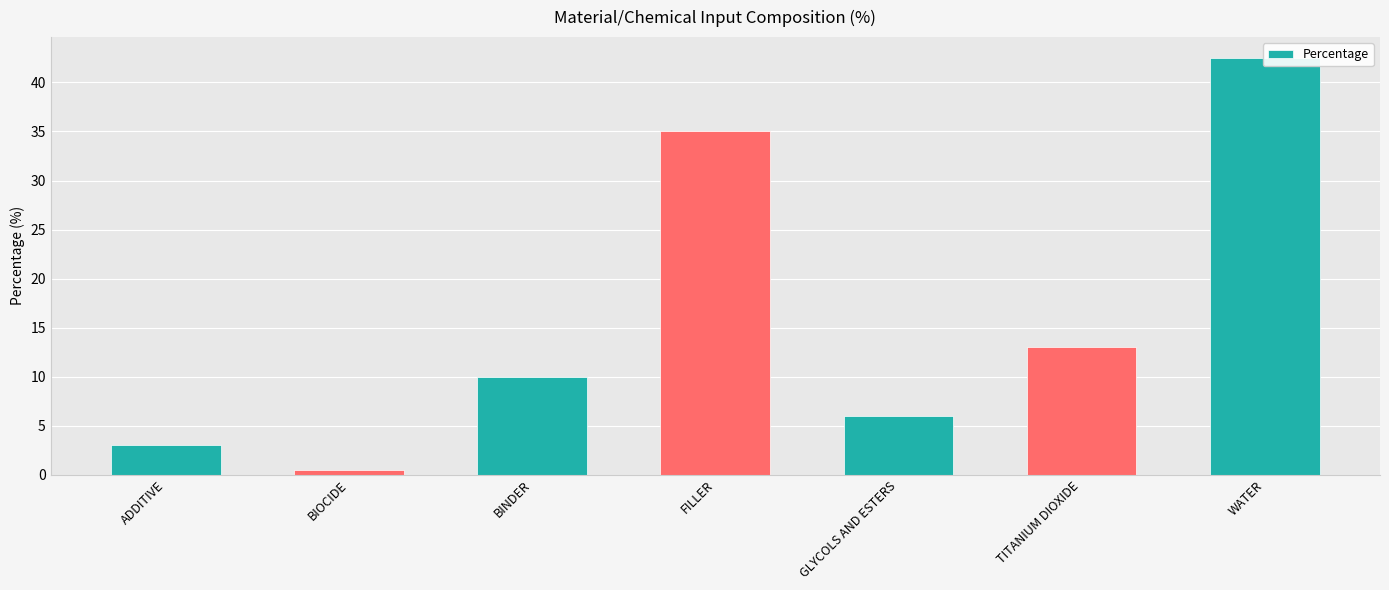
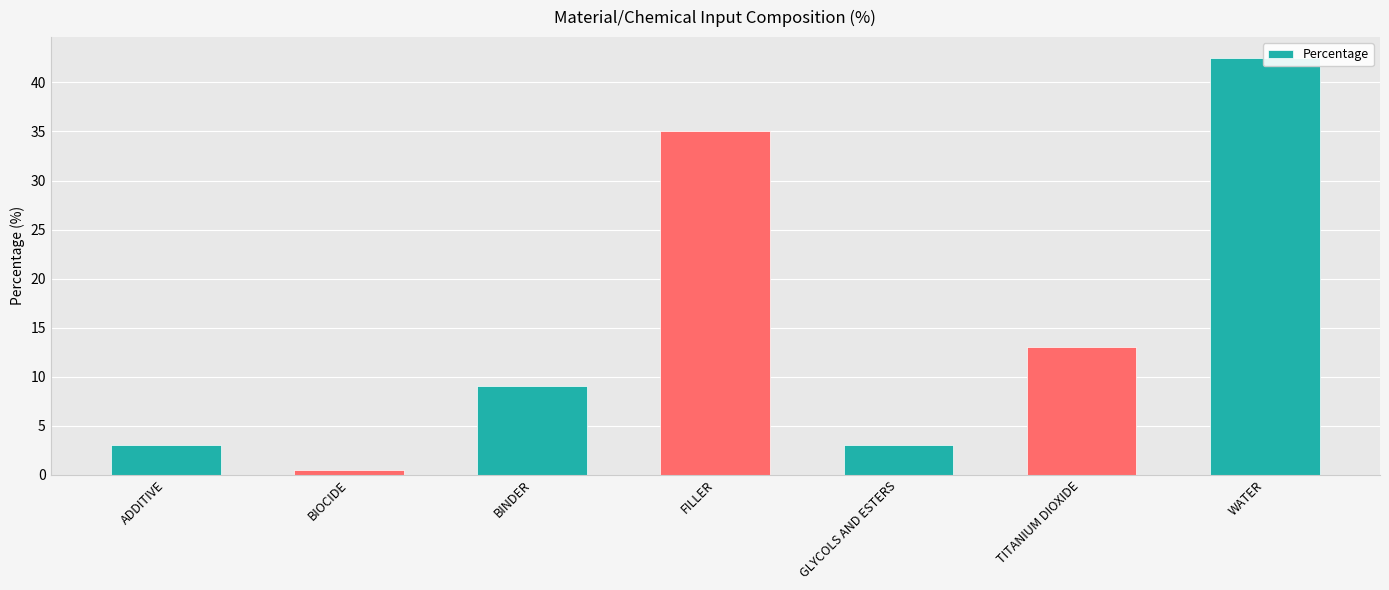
BINDER: 10 -> 9
GLYCOLS AND ESTERS: 6 -> 3
